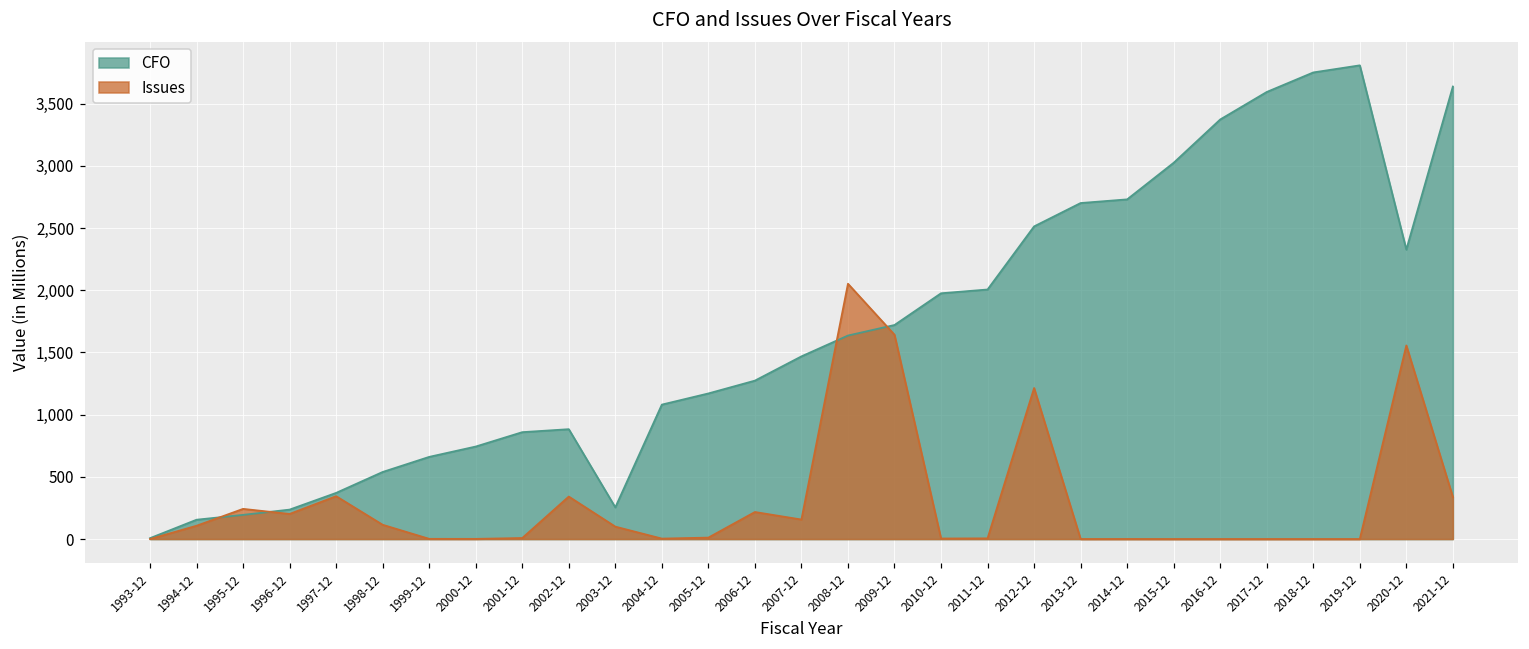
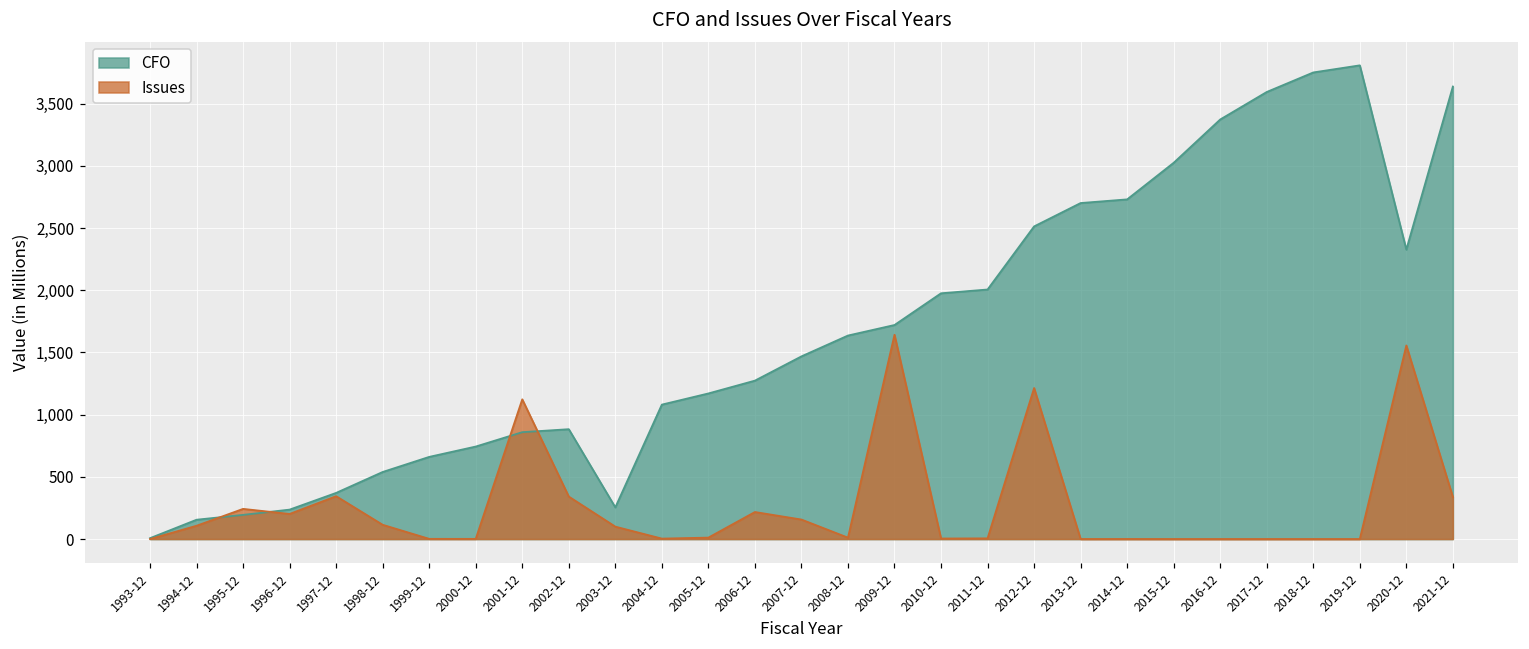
Issues, 2001-12: 10 -> 1,120
Issues, 2008-12: 2,050 -> 10
